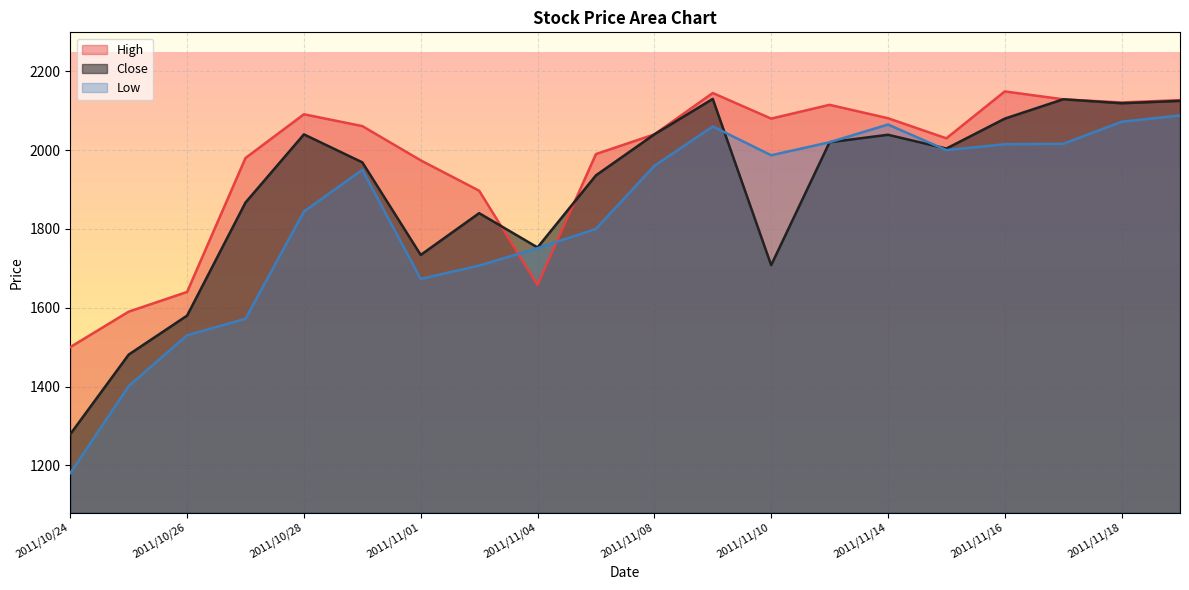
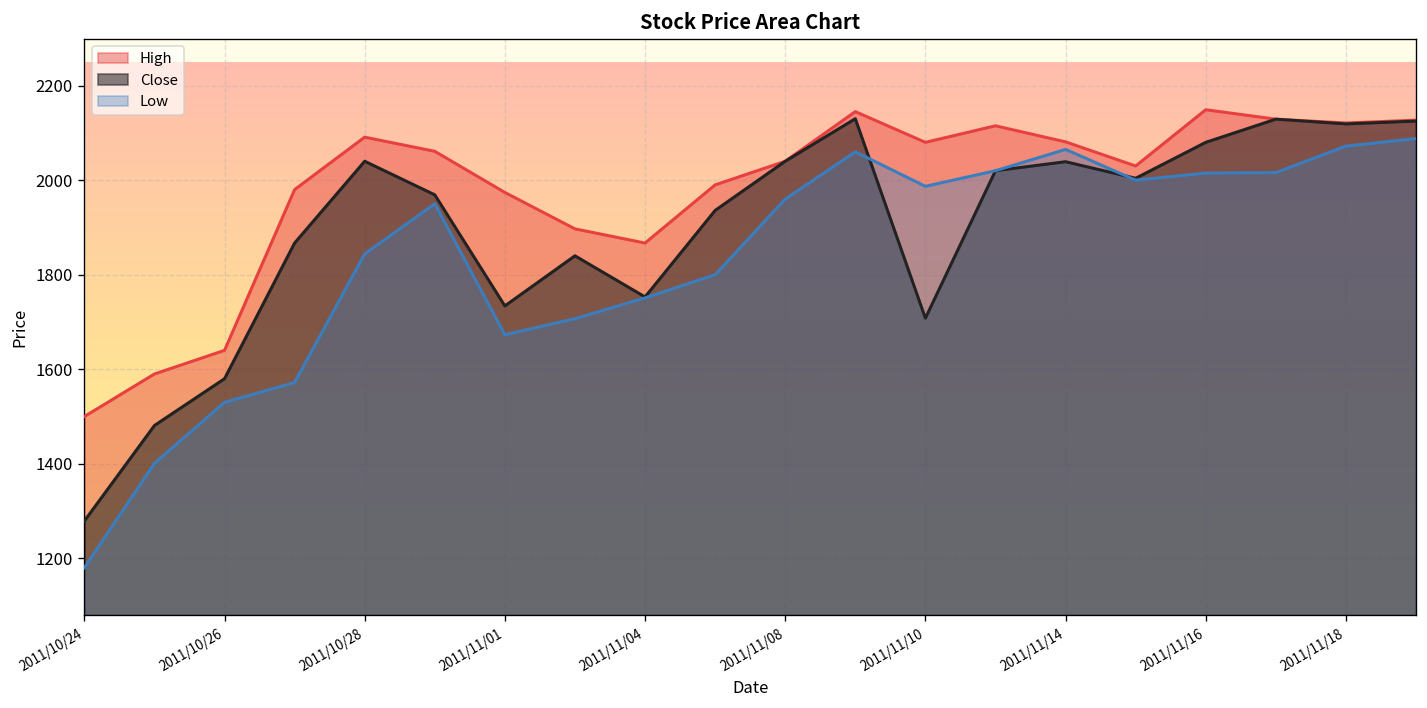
High, 2011/11/04: 1660 -> 1870
